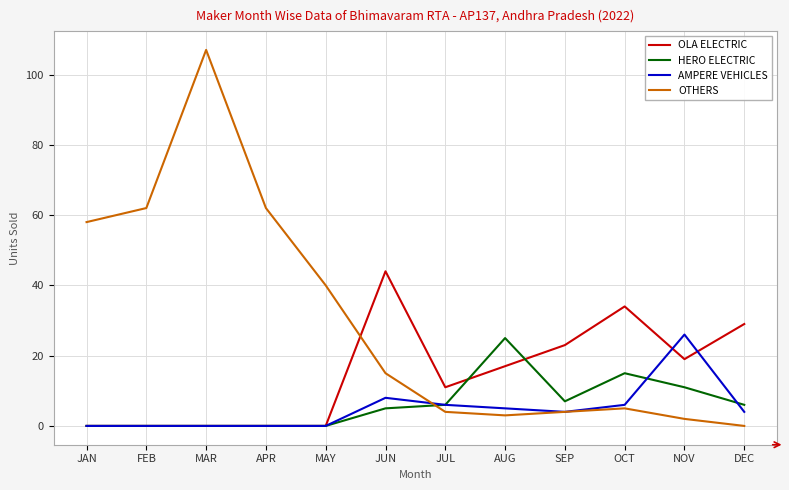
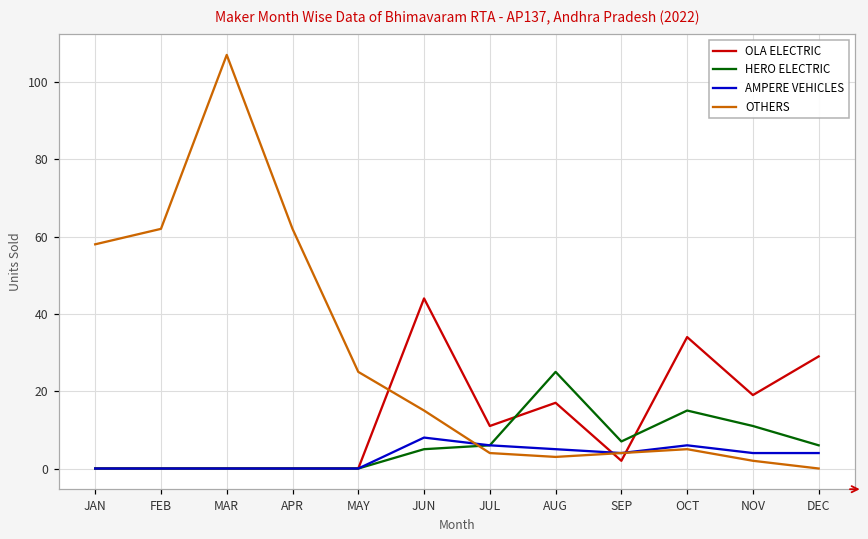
OTHERS, MAY: 40 -> 25
OLA ELECTRIC, SEP: 23 -> 2
AMPERE VEHICLES, NOV: 26 -> 4
